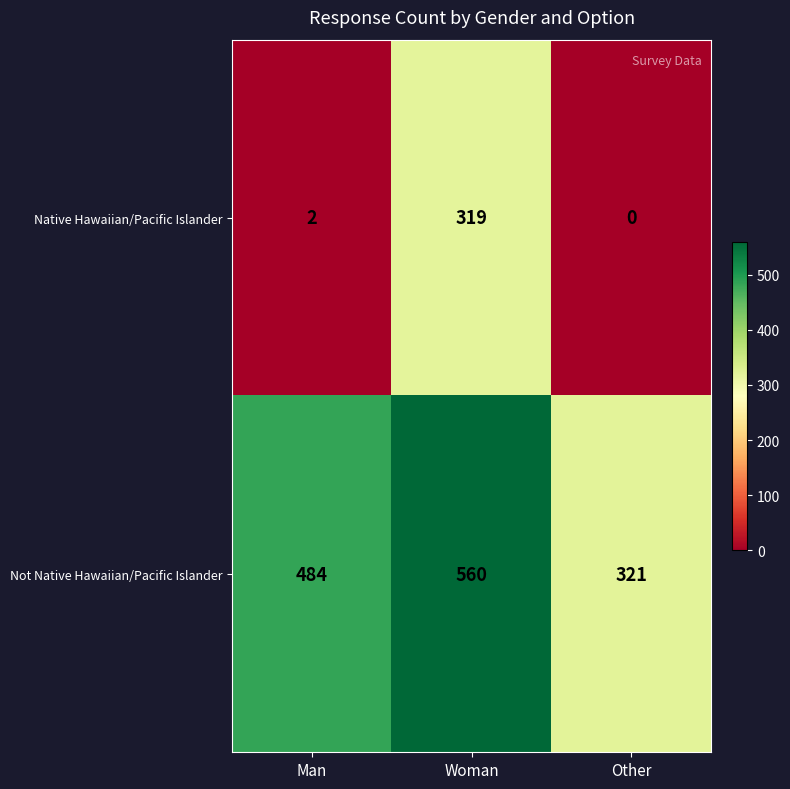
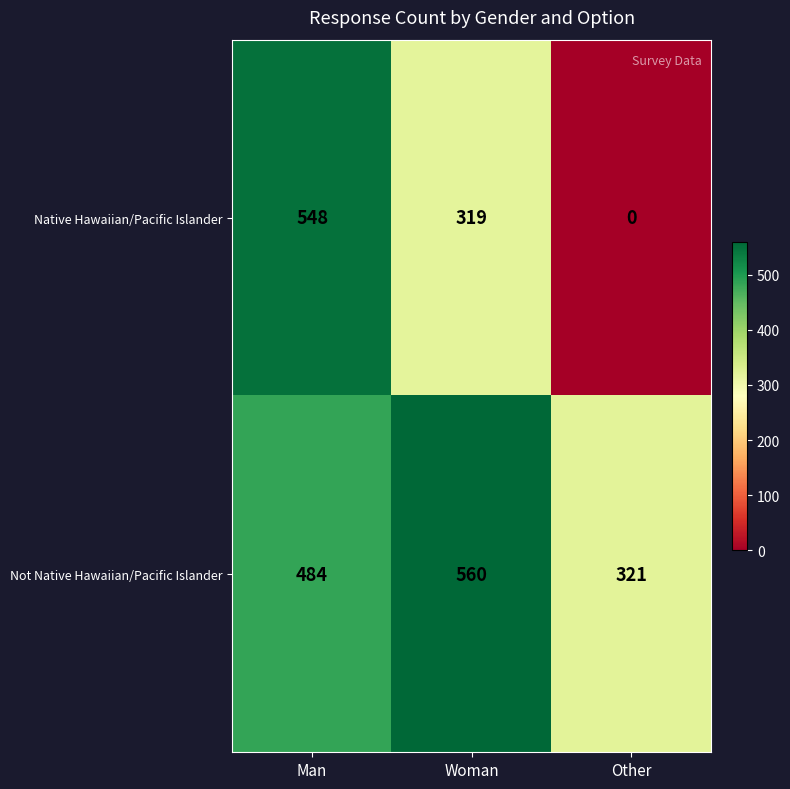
Native Hawaiian/Pacific Islander, Man: 2 -> 548
